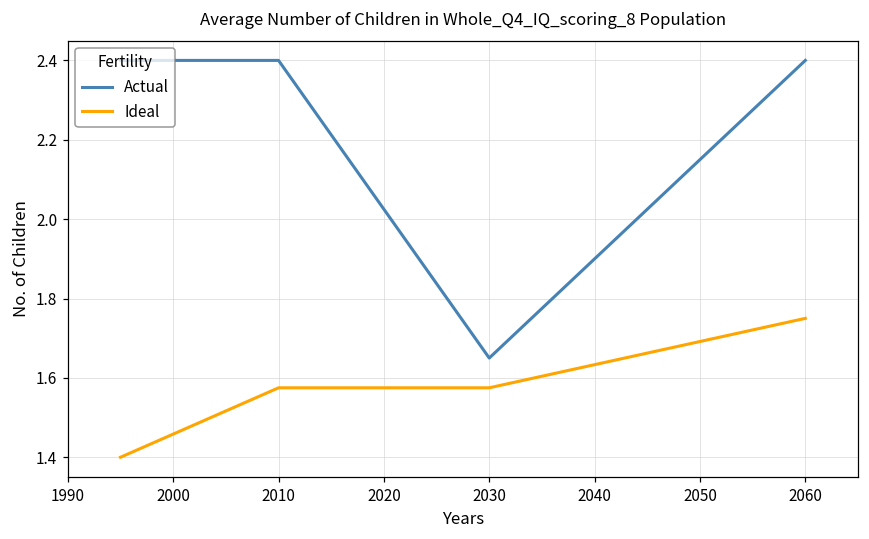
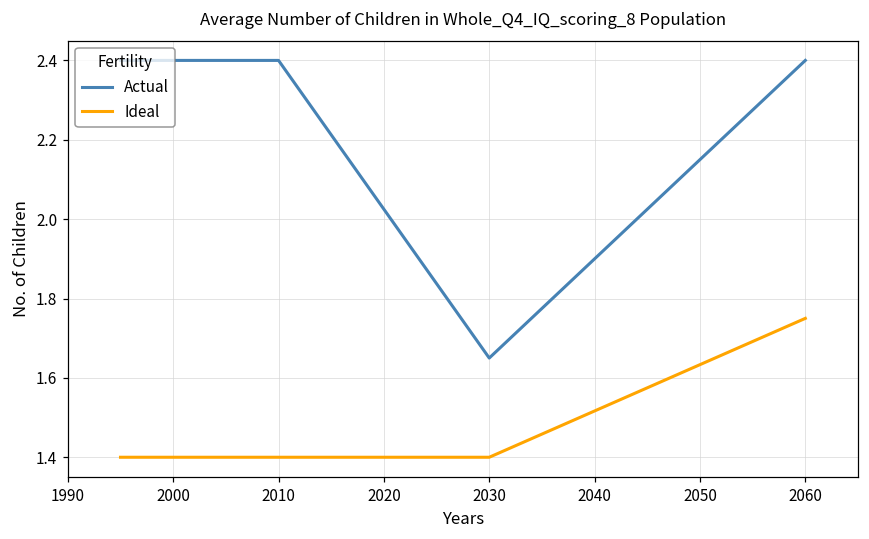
Ideal, 2010: 1.58 -> 1.40
Ideal, 2030: 1.58 -> 1.40
